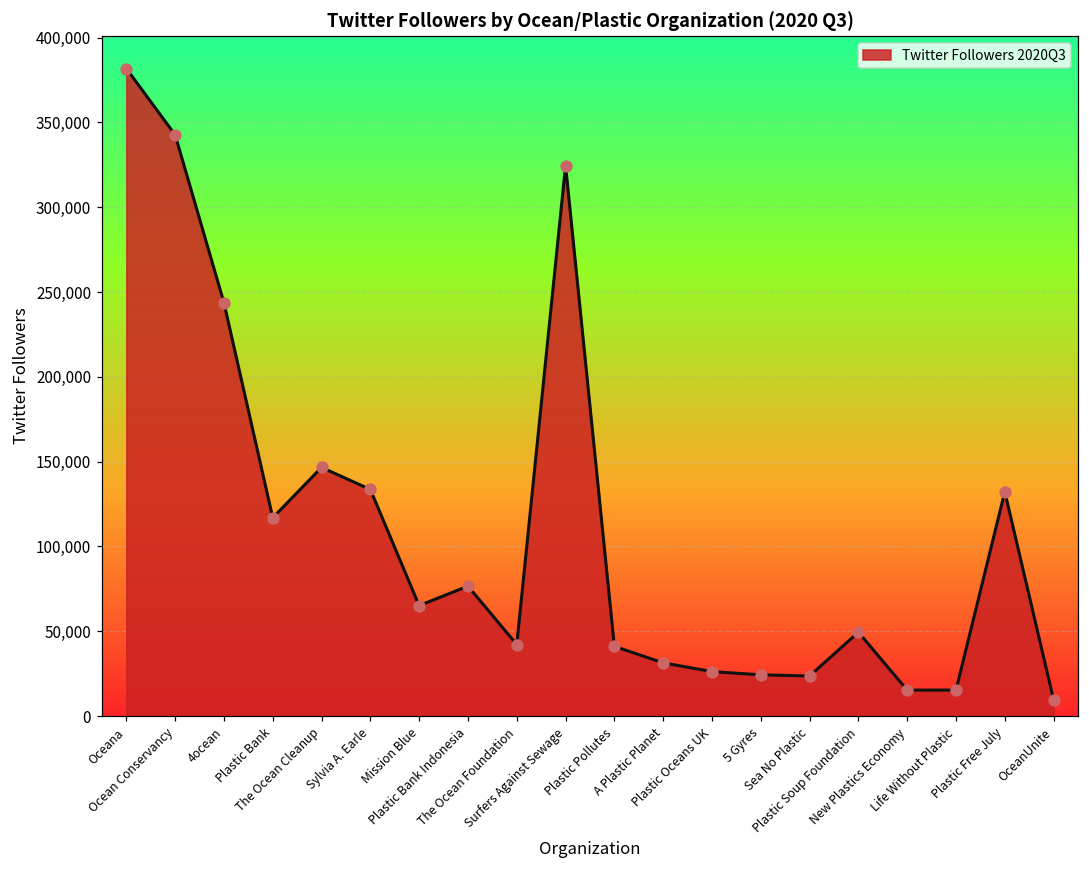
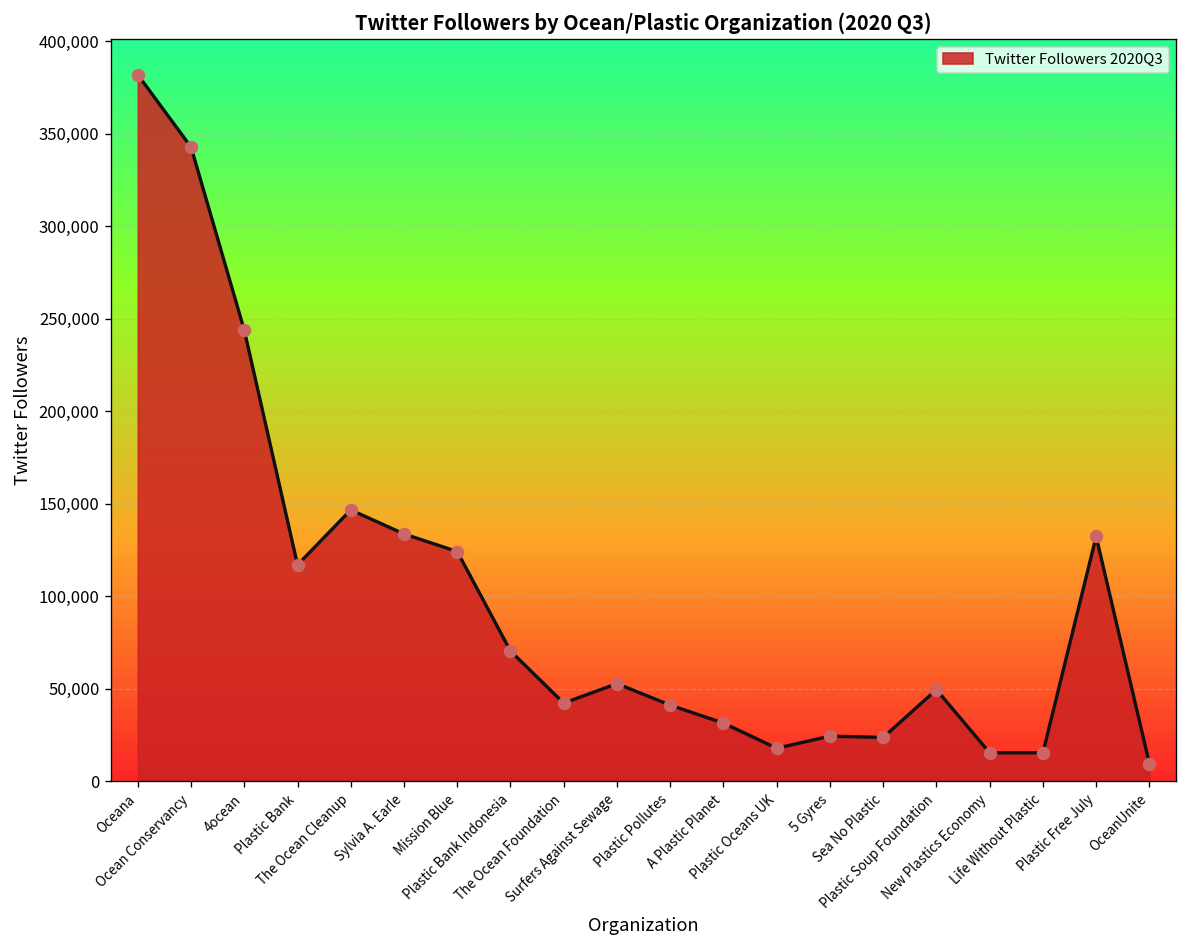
Mission Blue: 65,000 -> 124,000
Plastic Bank Indonesia: 77,000 -> 70,000
Surfers Against Sewage: 325,000 -> 53,000
Plastic Oceans UK: 26,000 -> 18,000
